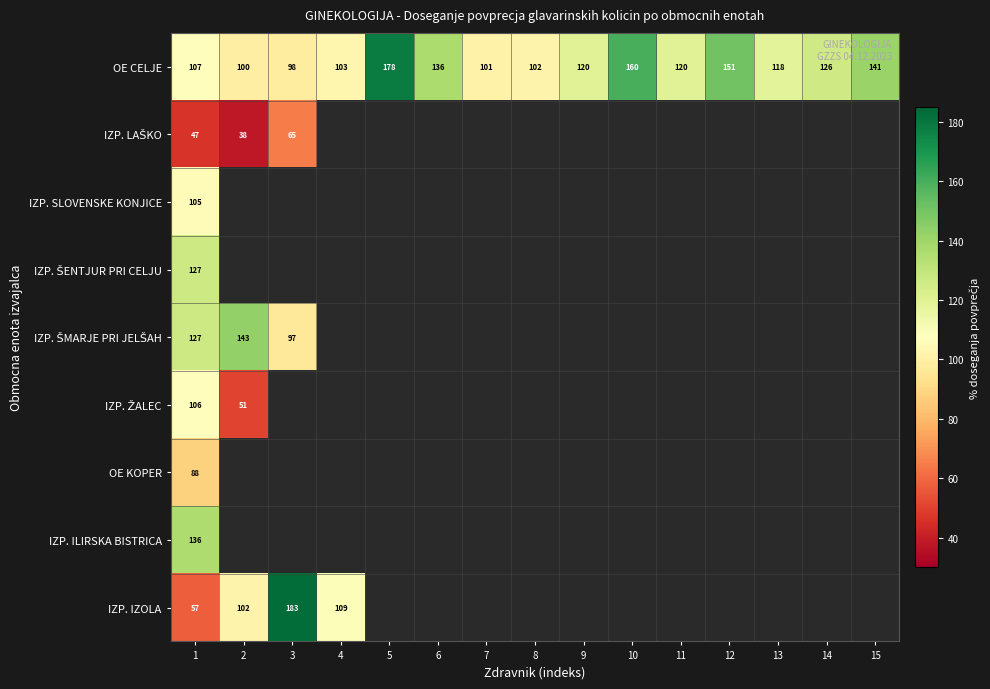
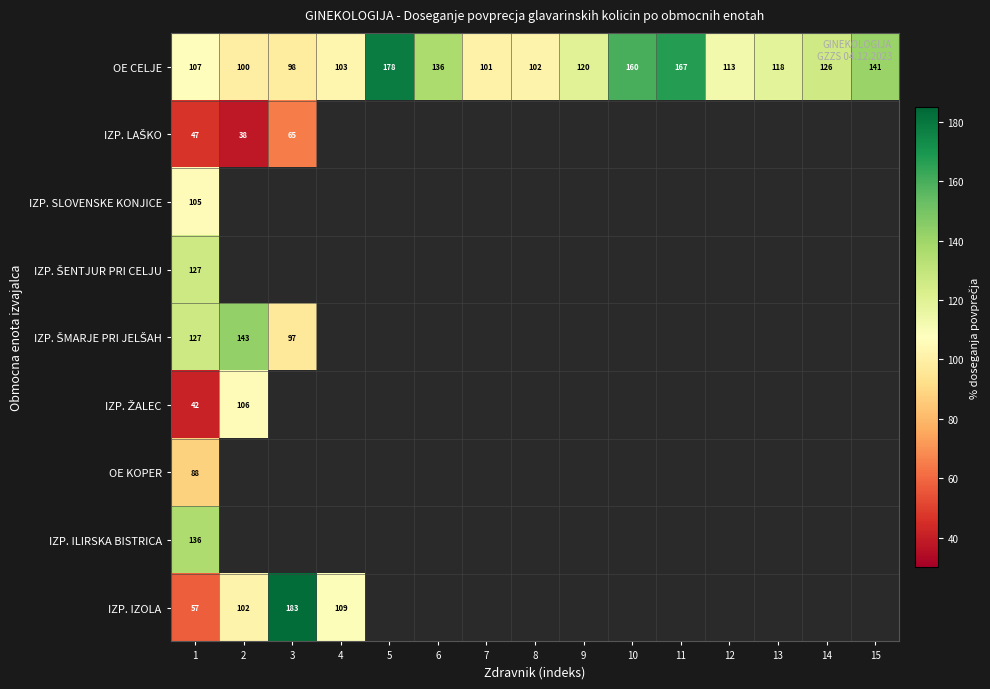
OE CELJE, 11: 120 -> 167
OE CELJE, 12: 151 -> 113
IZP. ŽALEC, 1: 106 -> 42
IZP. ŽALEC, 2: 51 -> 106
